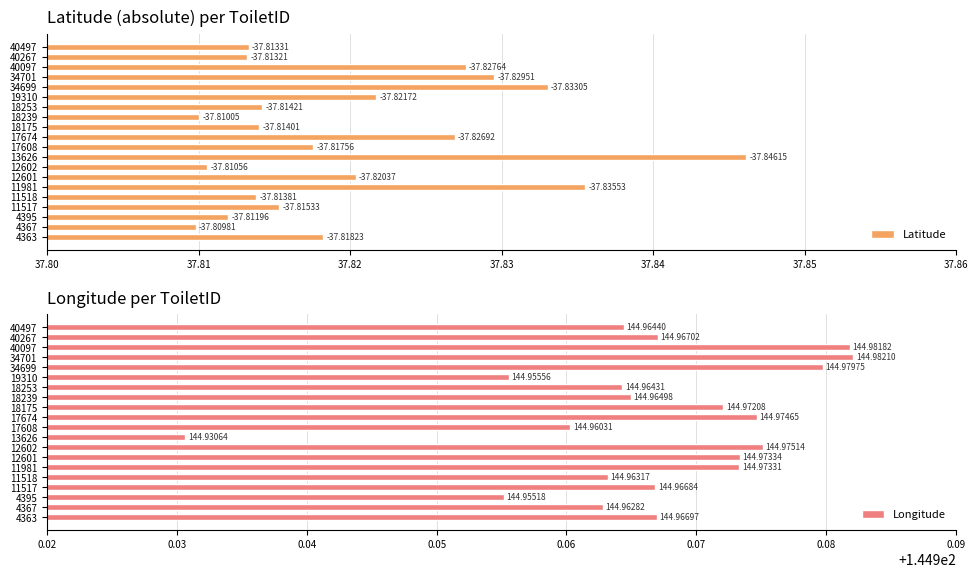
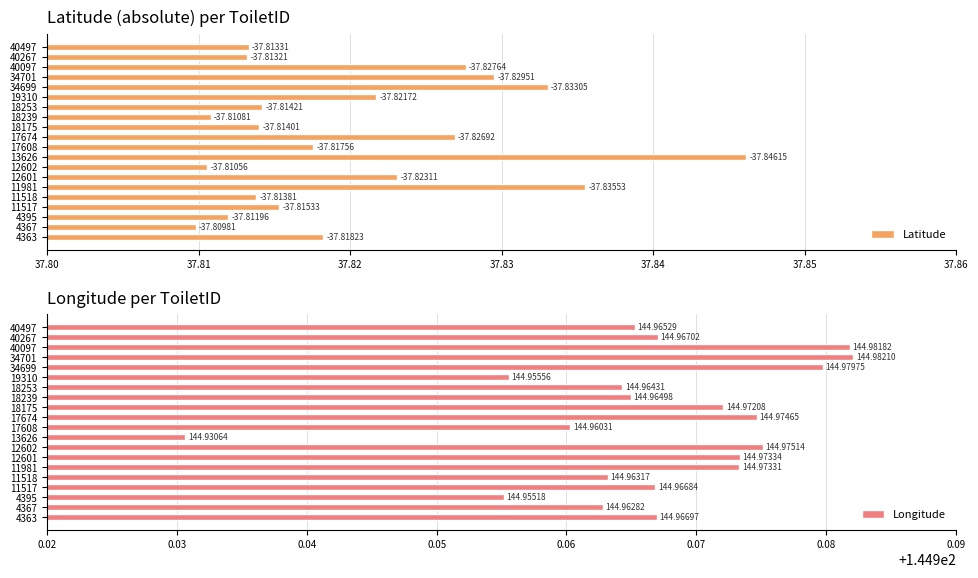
Latitude (absolute) per ToiletID, 18239: -37.81005 -> -37.81081
Latitude (absolute) per ToiletID, 12601: -37.82037 -> -37.82311
Longitude per ToiletID, 40497: 144.96440 -> 144.96529
